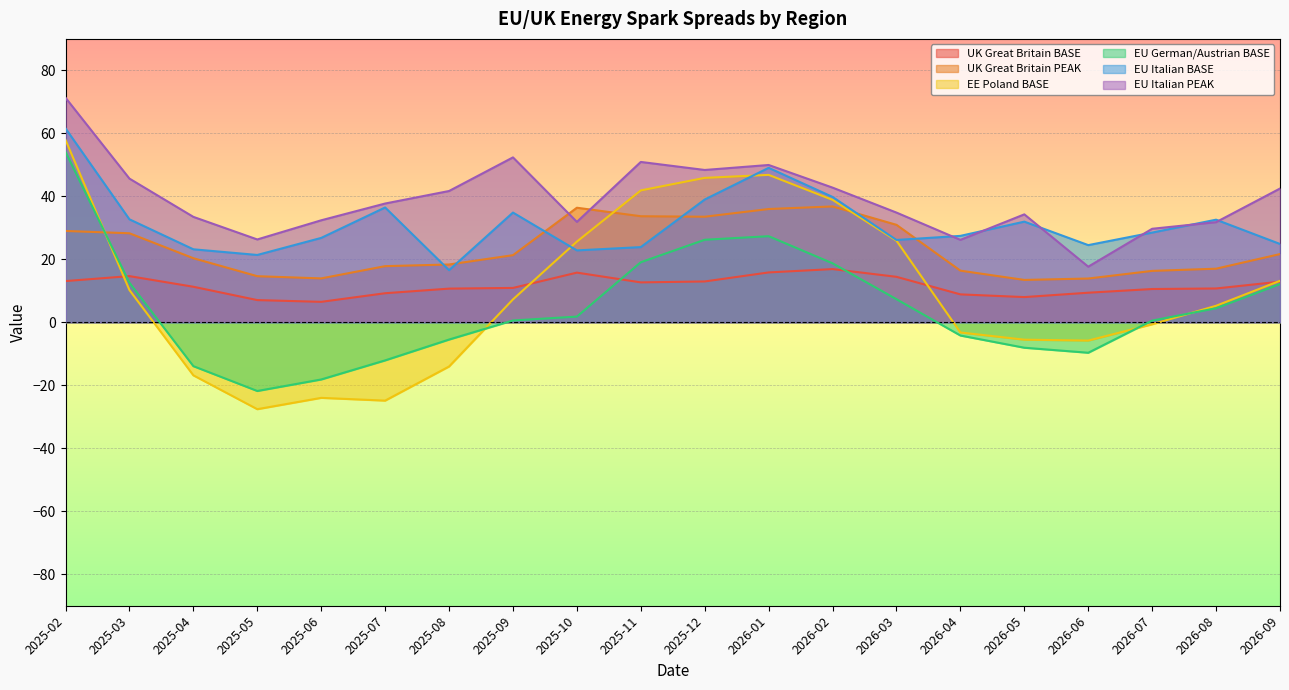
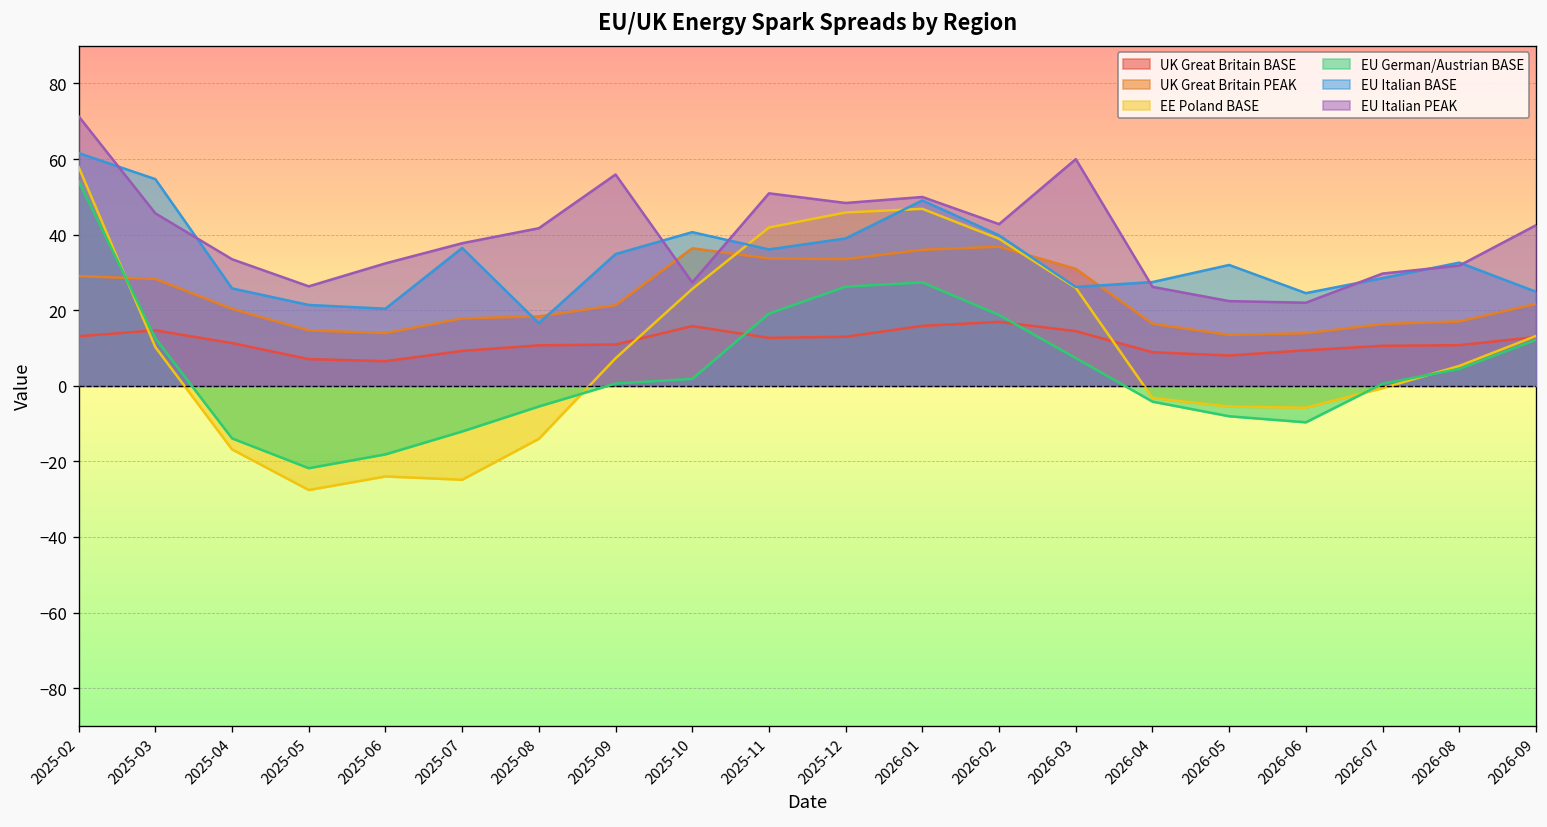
EU Italian BASE, 2025-03: 33 -> 55
EU Italian BASE, 2025-04: 23 -> 26
EU Italian BASE, 2025-06: 27 -> 20
EU Italian PEAK, 2025-09: 52 -> 56
EU Italian BASE, 2025-10: 23 -> 41
EU Italian PEAK, 2025-10: 32 -> 27
EU Italian BASE, 2025-11: 24 -> 36
EU Italian PEAK, 2026-03: 35 -> 60
EU Italian PEAK, 2026-05: 34 -> 22
EU Italian PEAK, 2026-06: 18 -> 22
